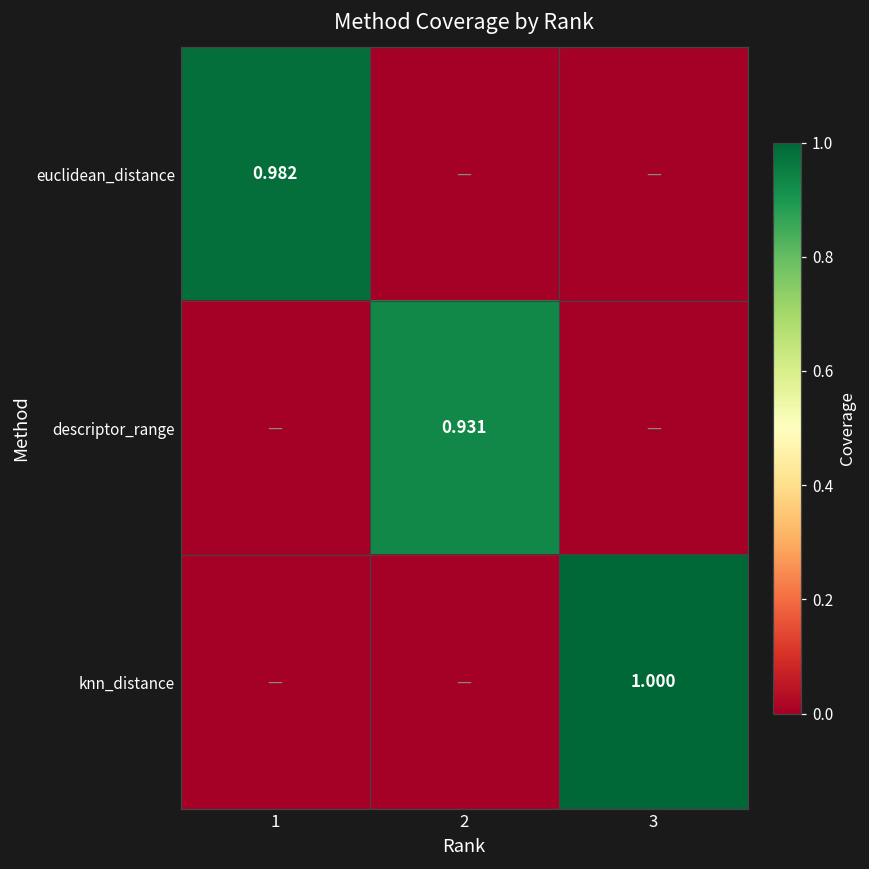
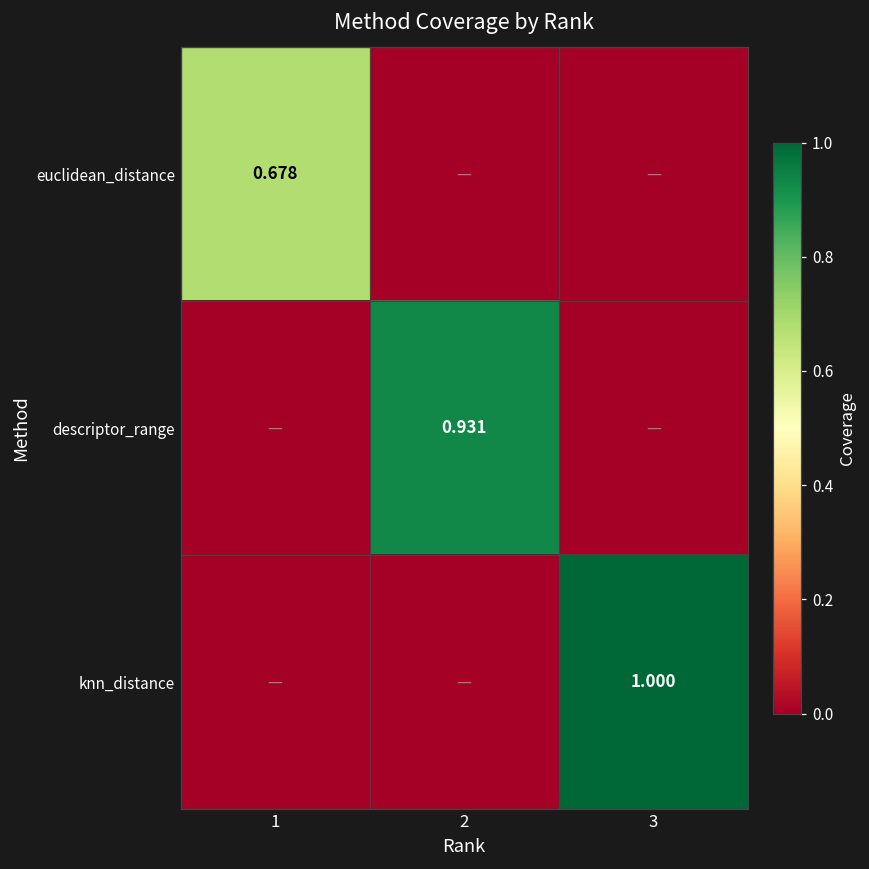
euclidean_distance, 1: 0.982 -> 0.678
